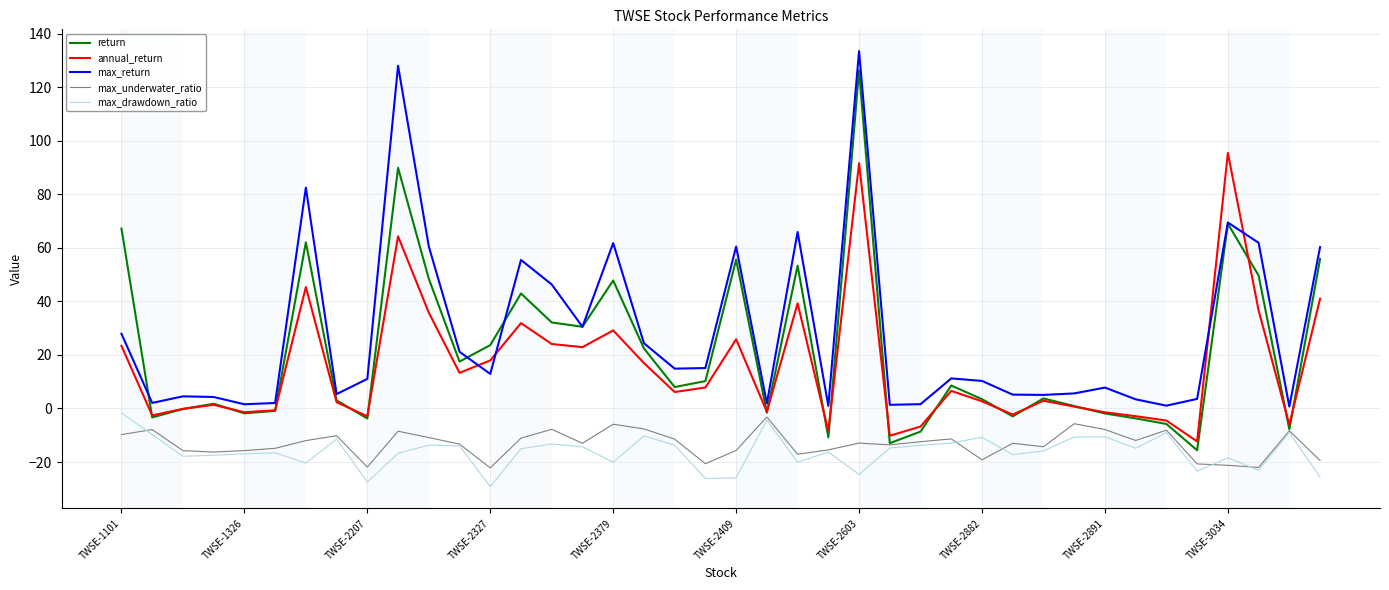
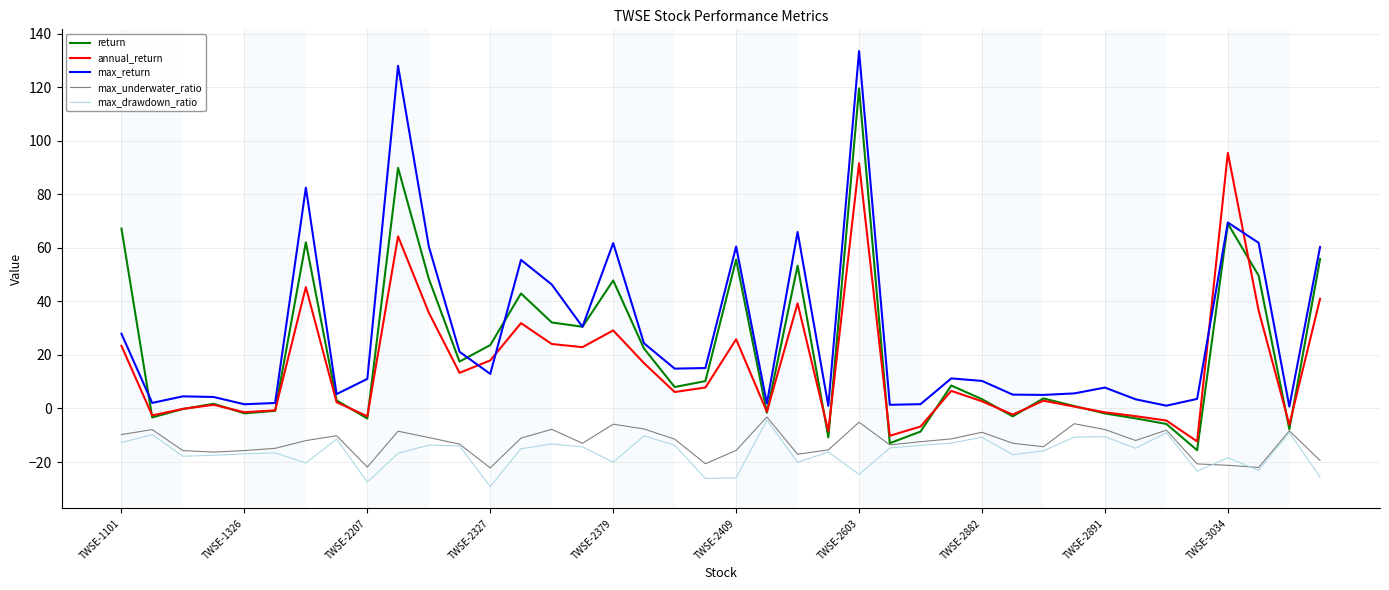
max_drawdown_ratio, TWSE-1101: -2 -> -13
return, TWSE-2603: 126 -> 120
max_underwater_ratio, TWSE-2603: -13 -> -5
max_underwater_ratio, TWSE-2882: -19 -> -9
